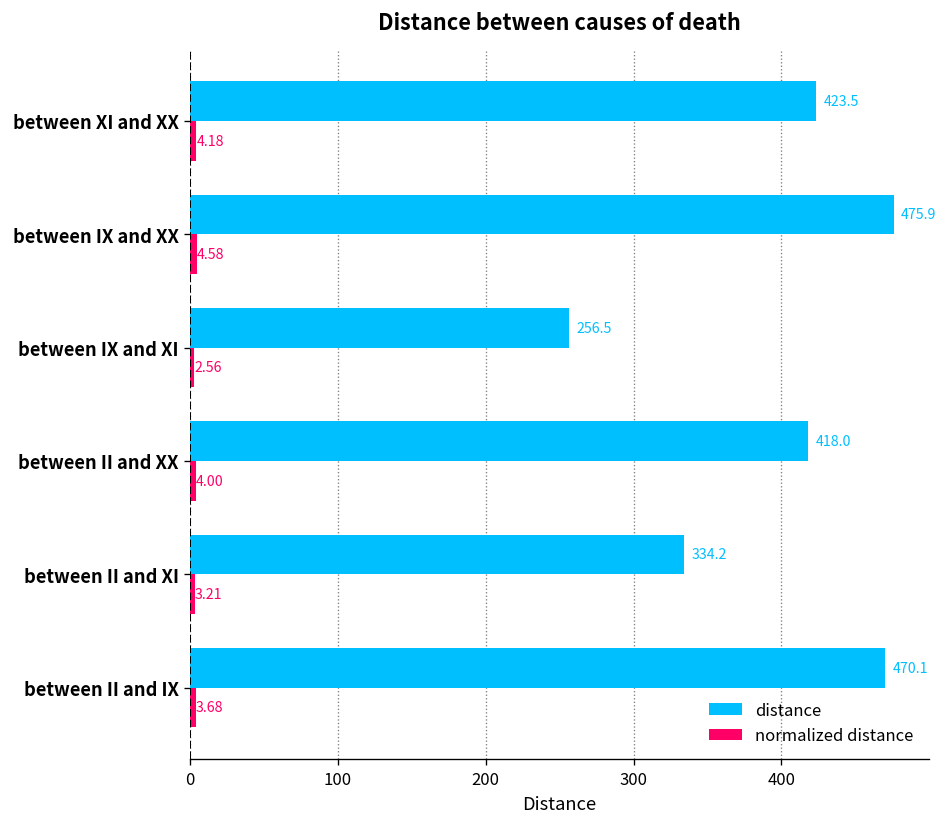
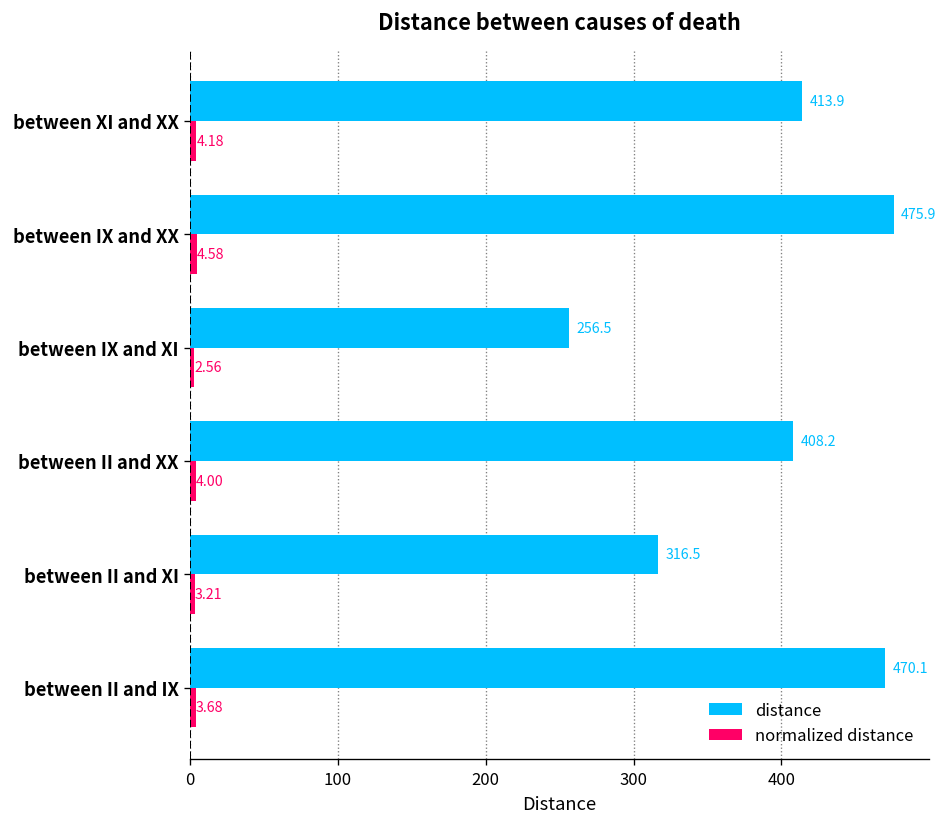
distance, between XI and XX: 423.5 -> 413.9
distance, between II and XX: 418.0 -> 408.2
distance, between II and XI: 334.2 -> 316.5
